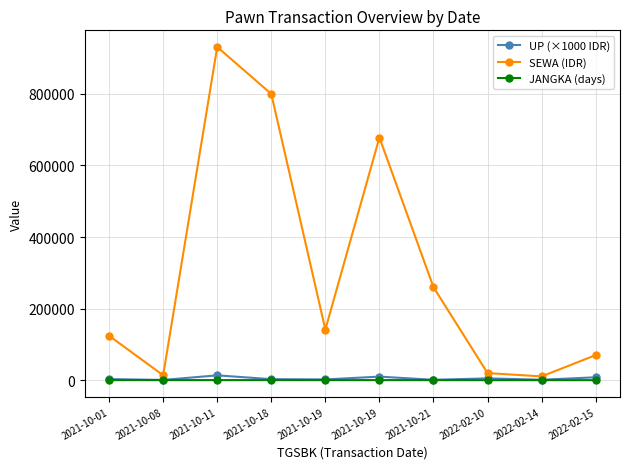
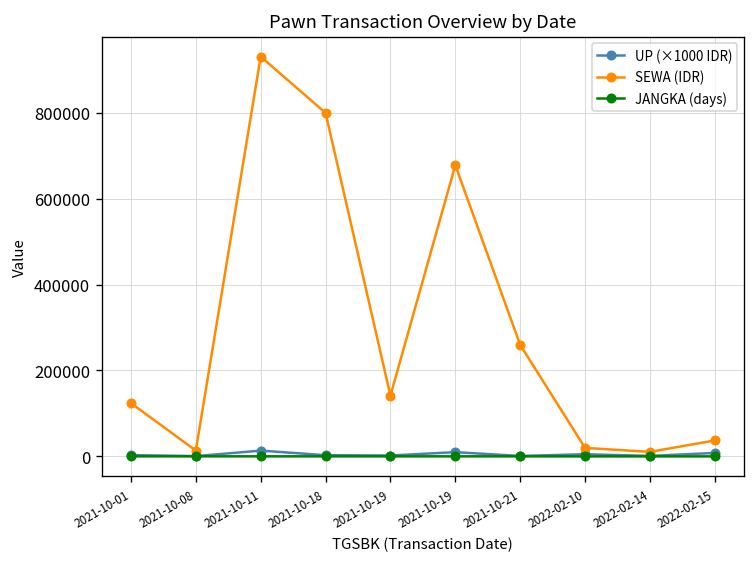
SEWA (IDR), 2022-02-15: 70000 -> 40000
